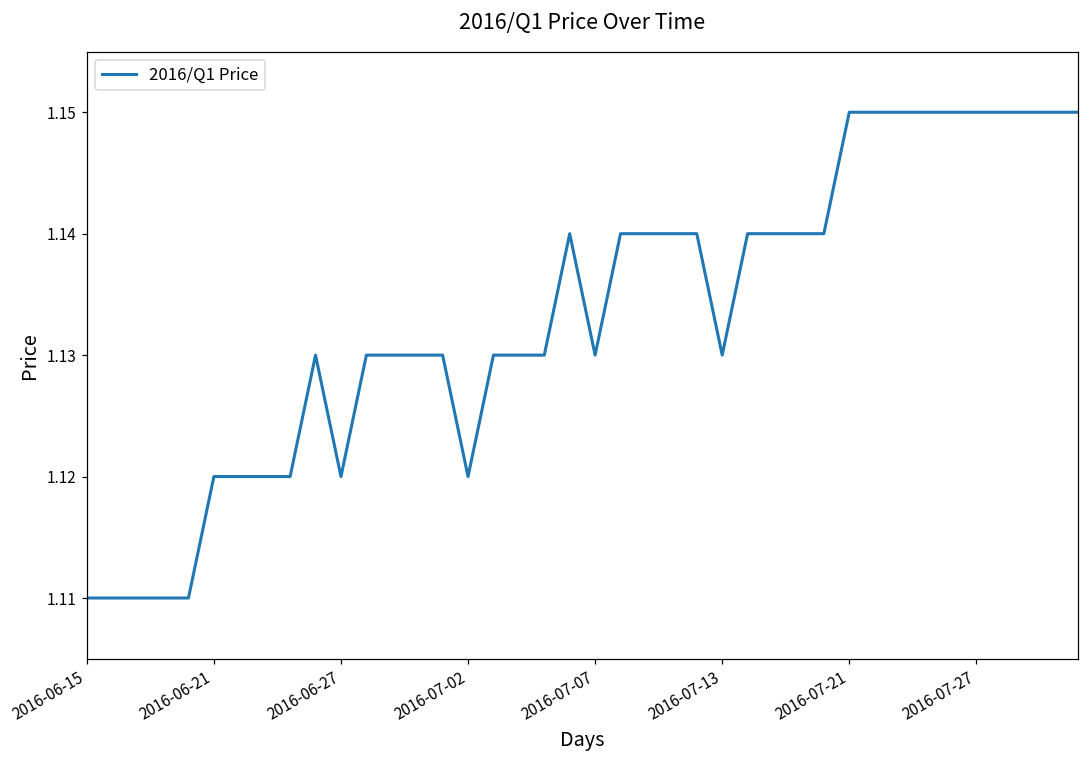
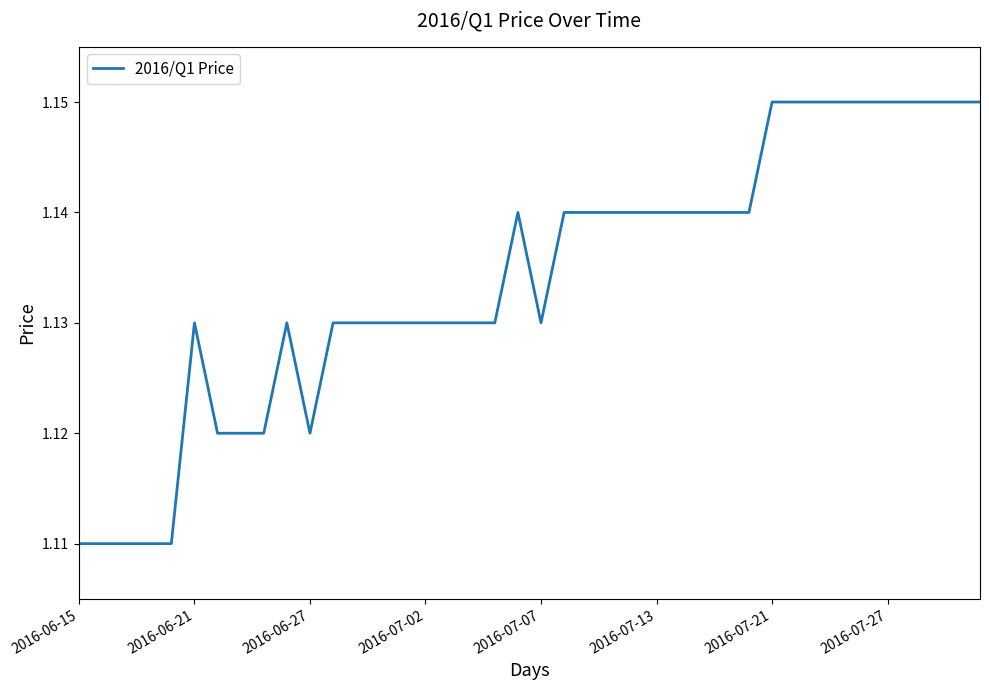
2016-06-21: 1.12 -> 1.13
2016-07-02: 1.12 -> 1.13
2016-07-13: 1.13 -> 1.14
